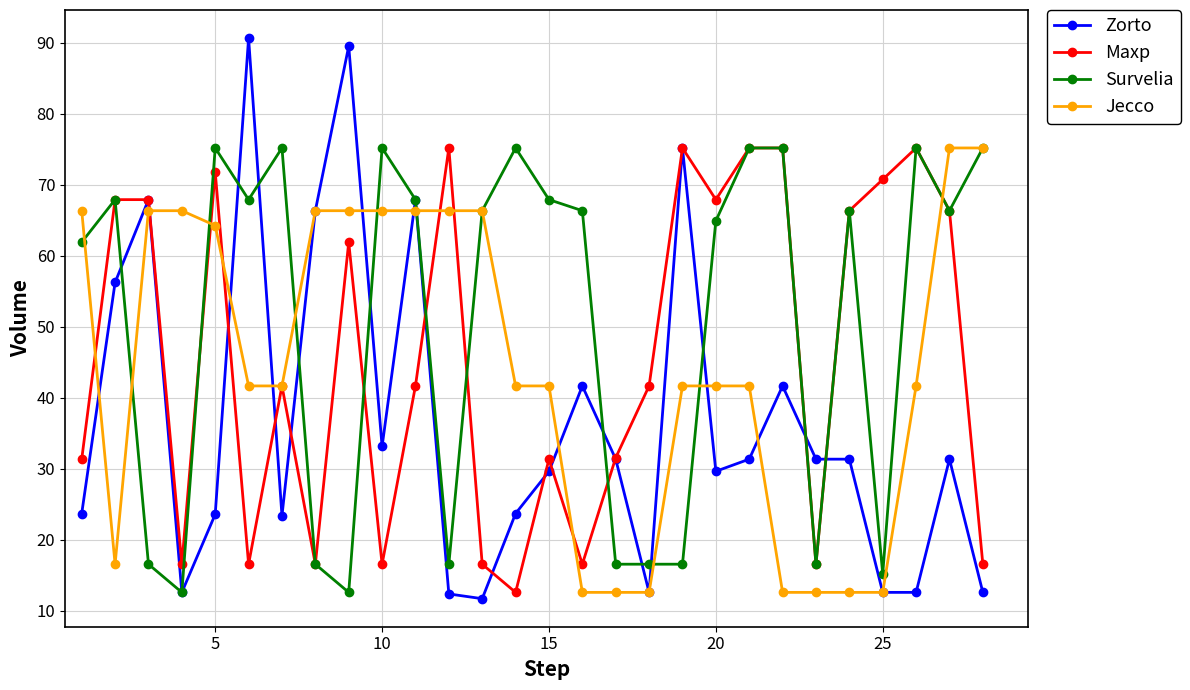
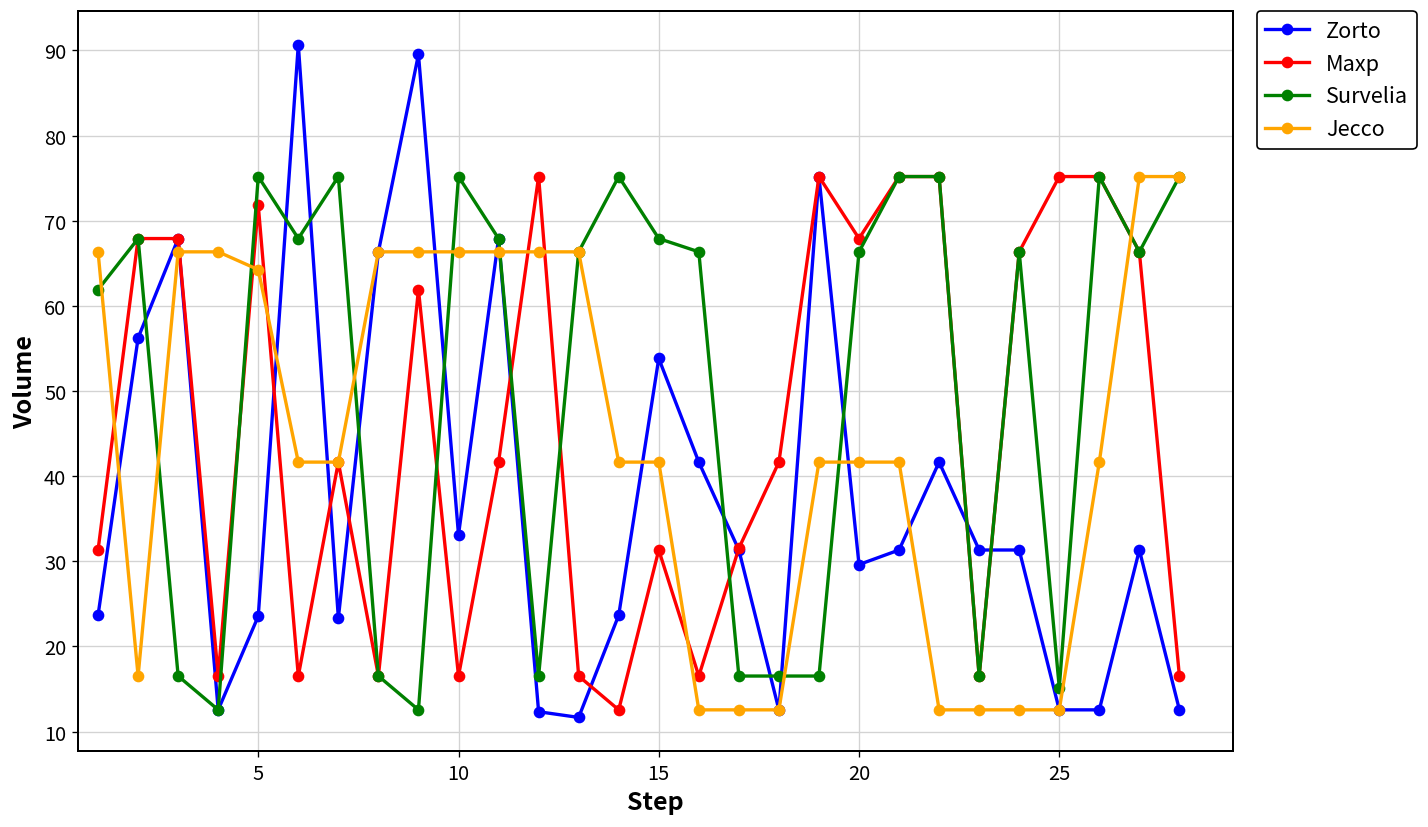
Zorto, 15: 30 -> 54
Survelia, 20: 65 -> 66
Maxp, 25: 71 -> 75
